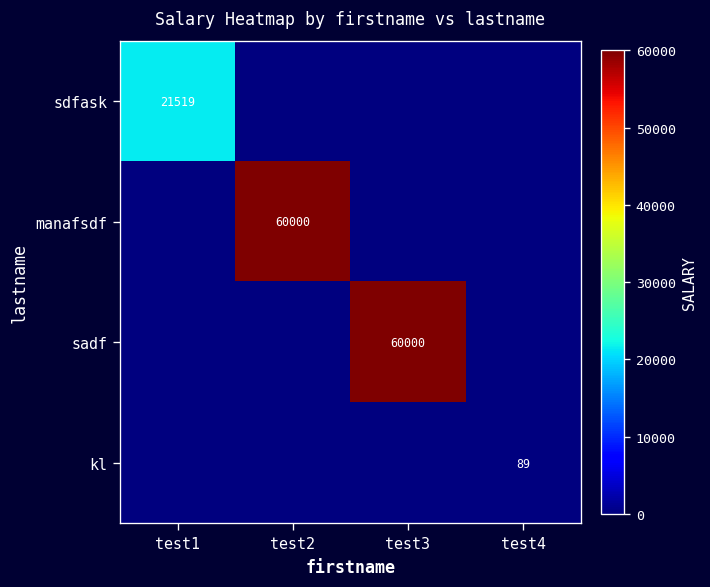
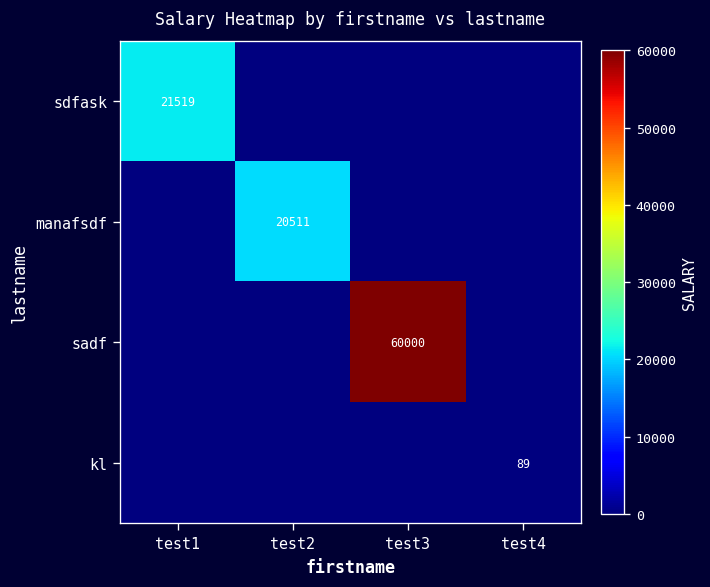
manafsdf, test2: 60000 -> 20511
